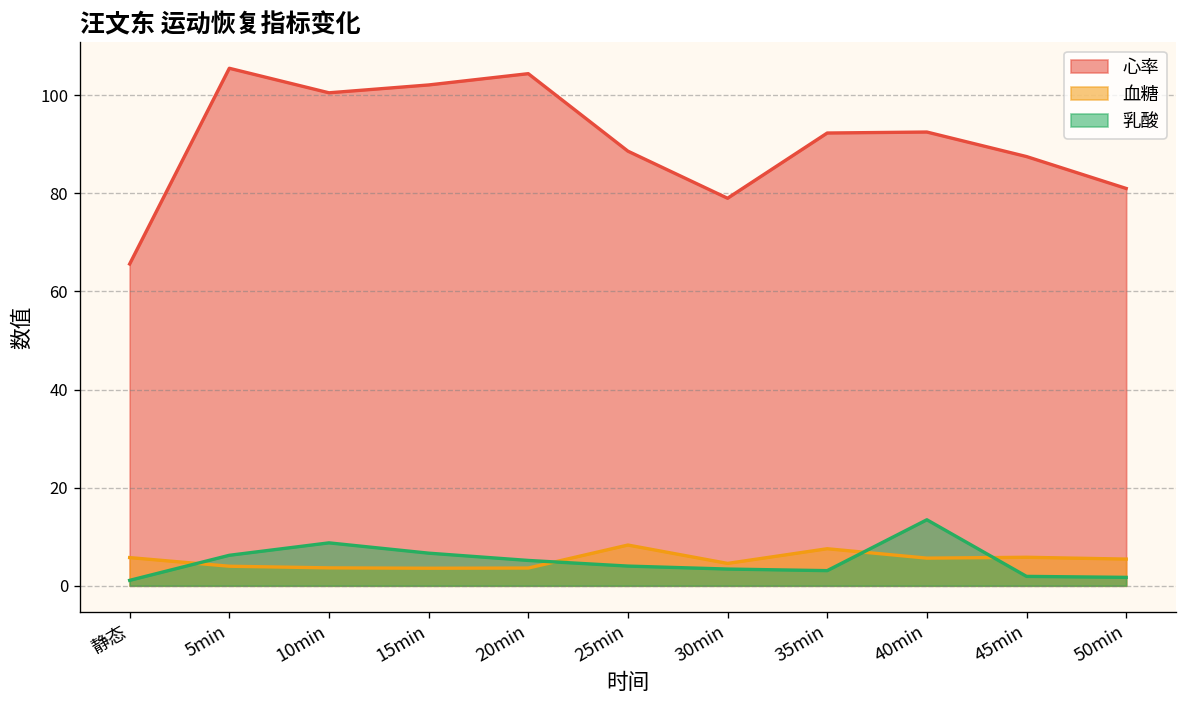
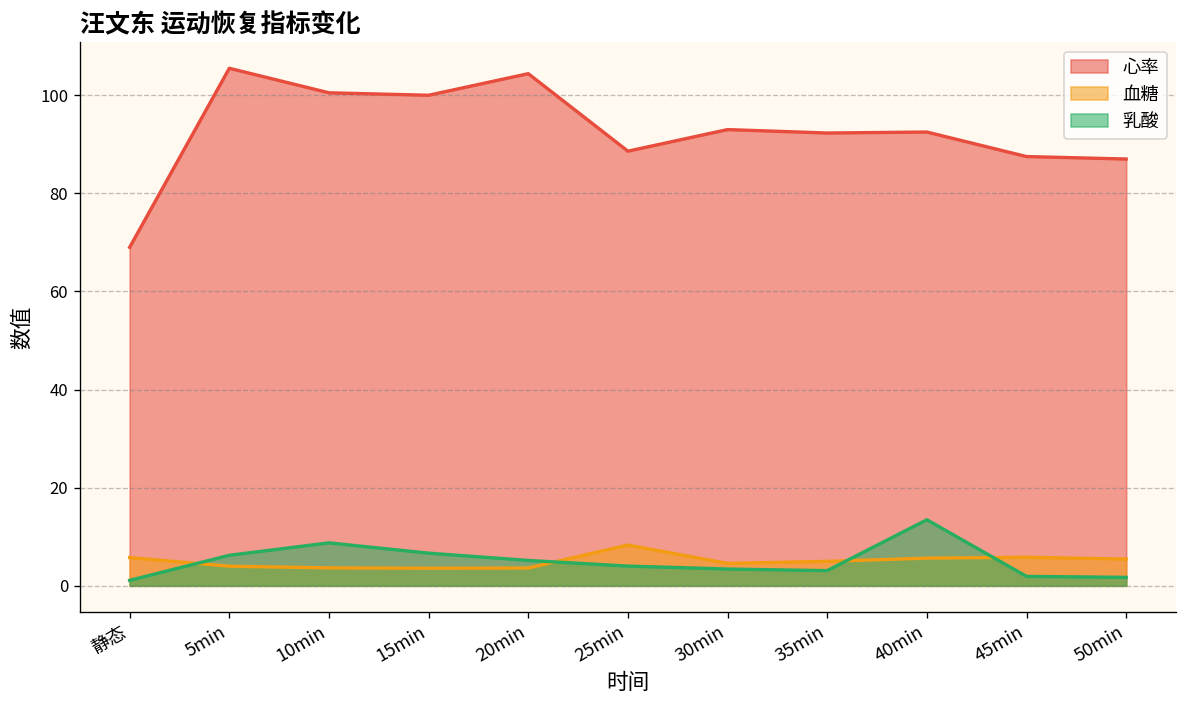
心率, 静态: 66 -> 69
心率, 15min: 102 -> 100
心率, 30min: 79 -> 93
血糖, 35min: 8 -> 5
心率, 50min: 81 -> 87
